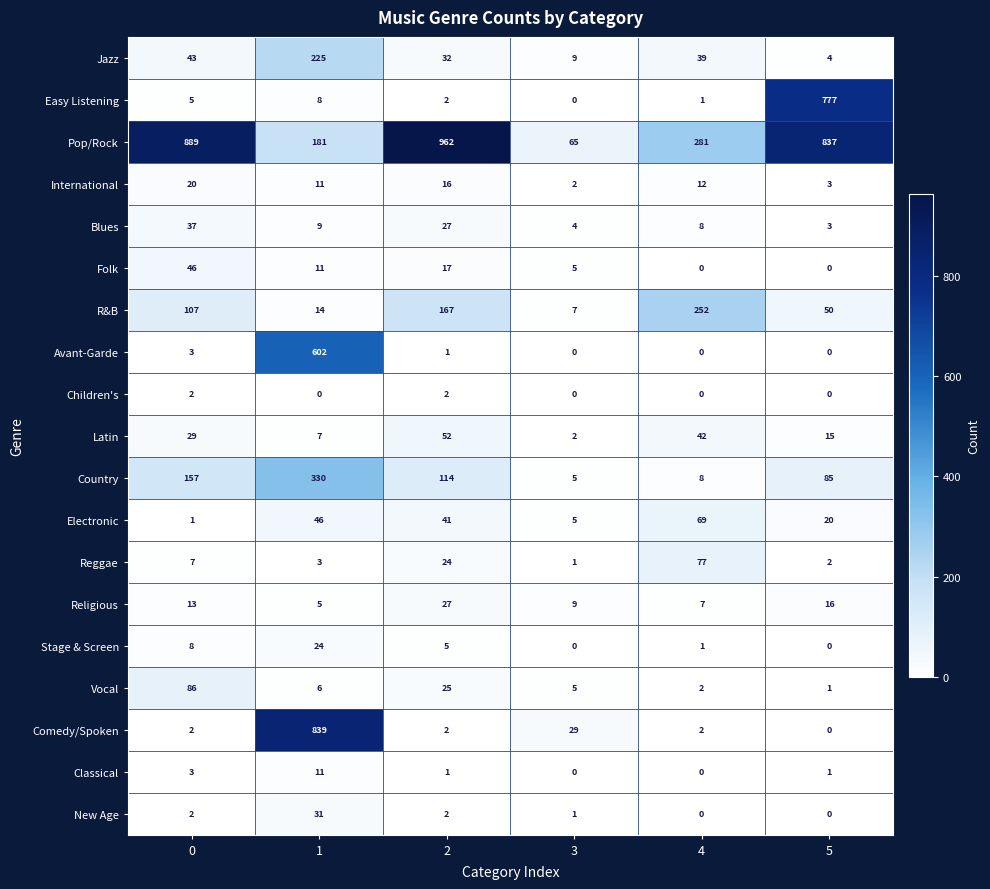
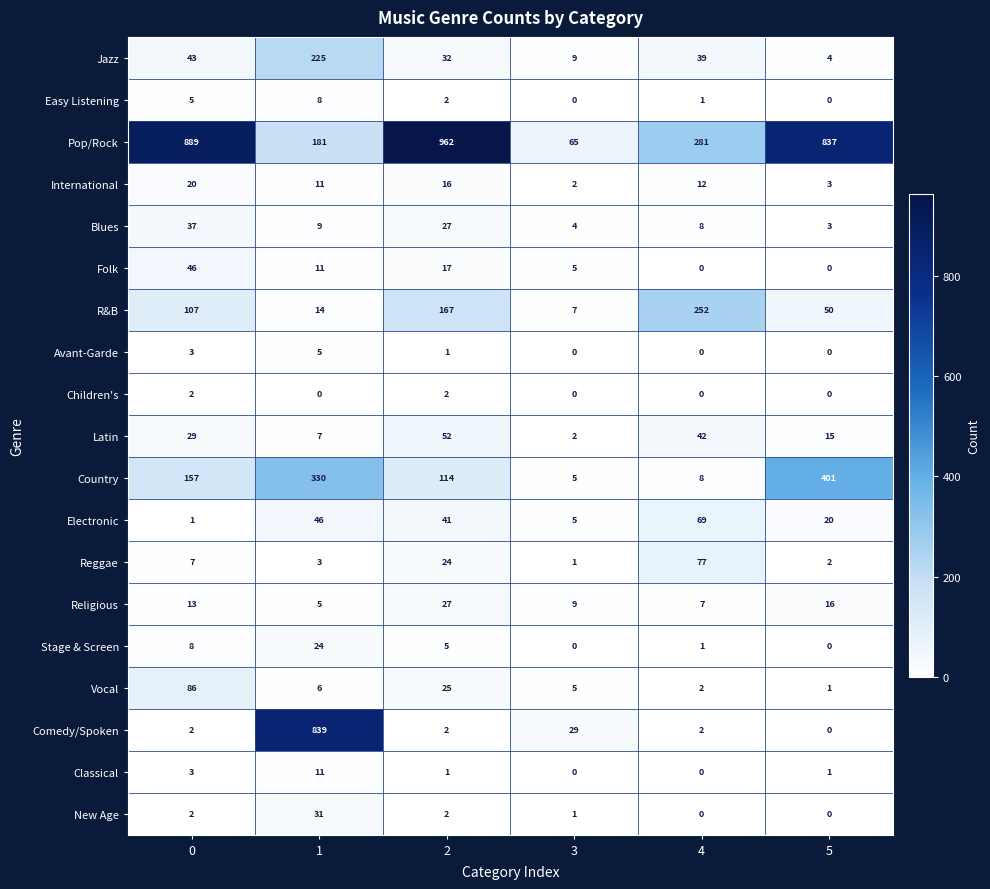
Easy Listening, 5: 777 -> 0
Avant-Garde, 1: 602 -> 5
Country, 5: 85 -> 401
